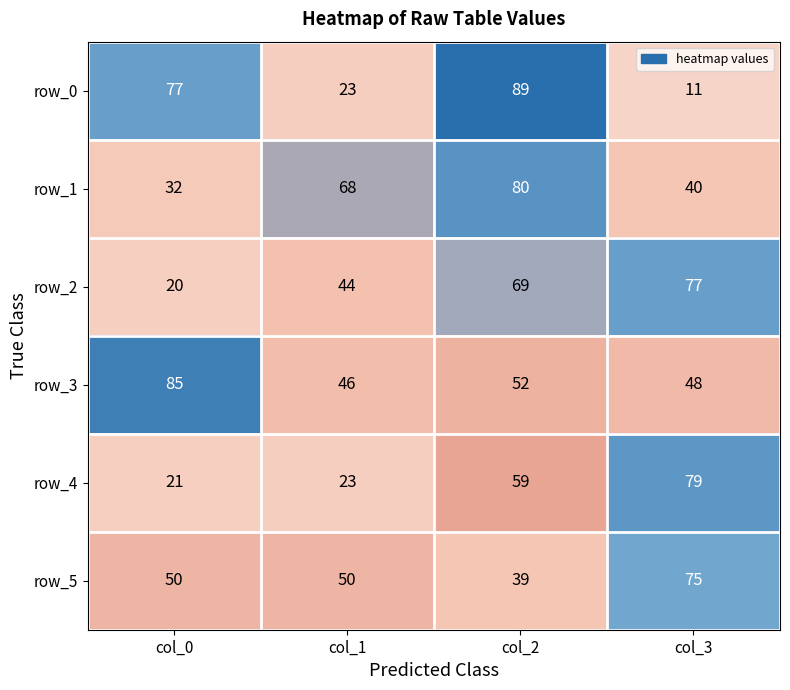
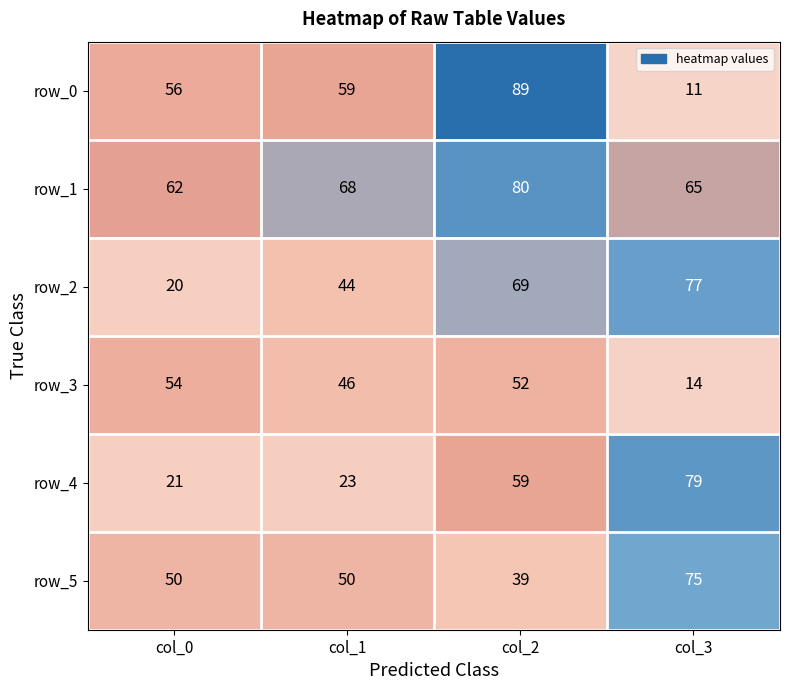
row_0, col_0: 77 -> 56
row_0, col_1: 23 -> 59
row_1, col_0: 32 -> 62
row_1, col_3: 40 -> 65
row_3, col_0: 85 -> 54
row_3, col_3: 48 -> 14
